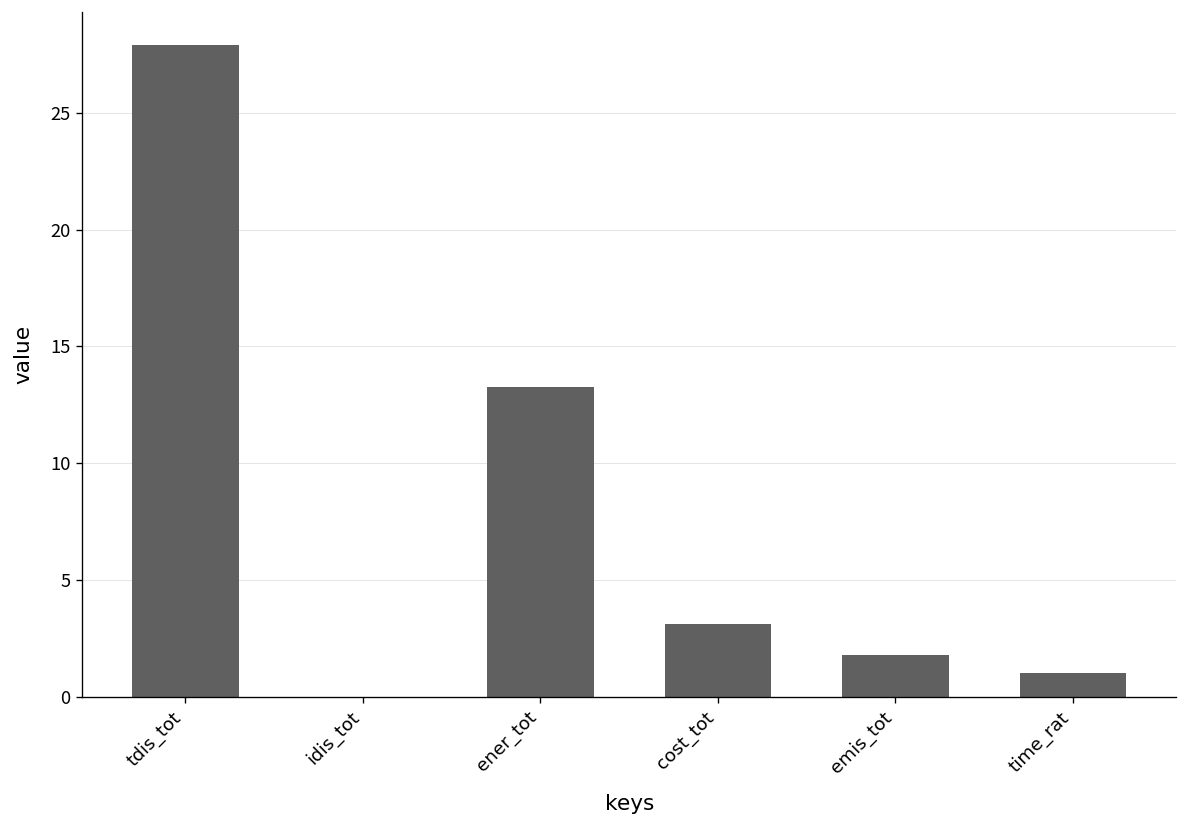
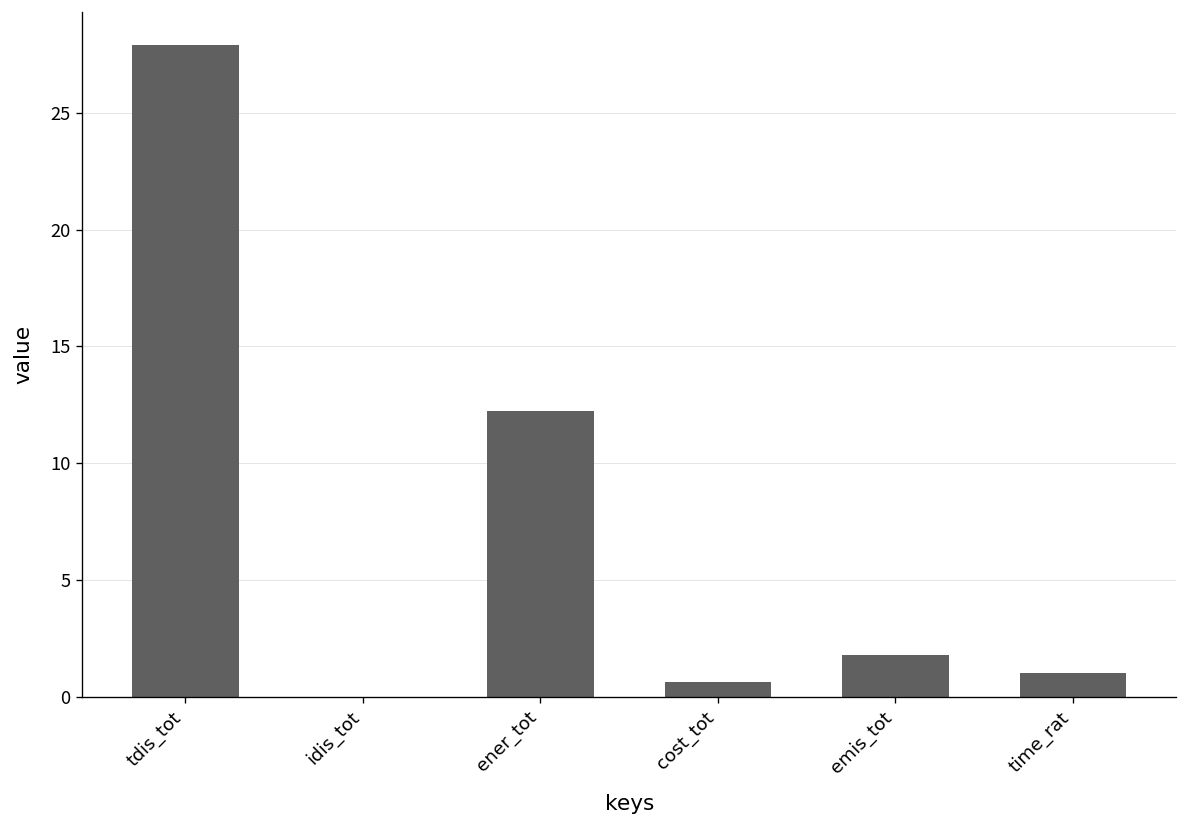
ener_tot: 13.3 -> 12.2
cost_tot: 3.1 -> 0.6
